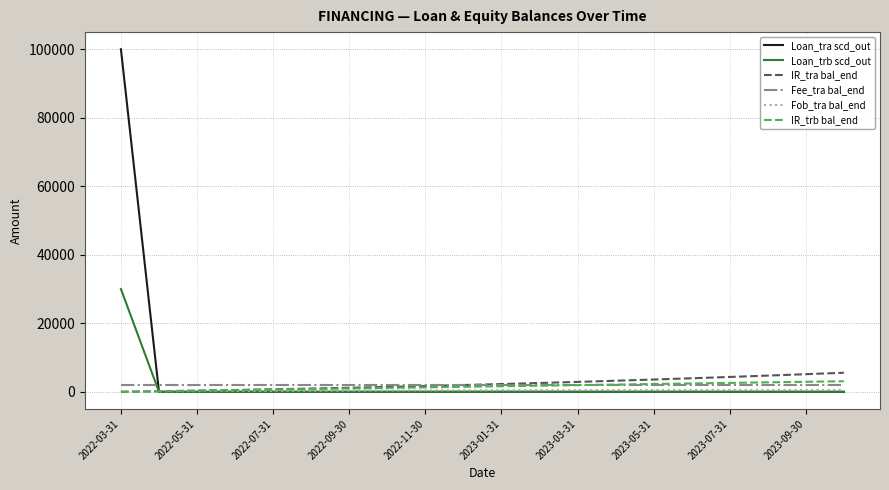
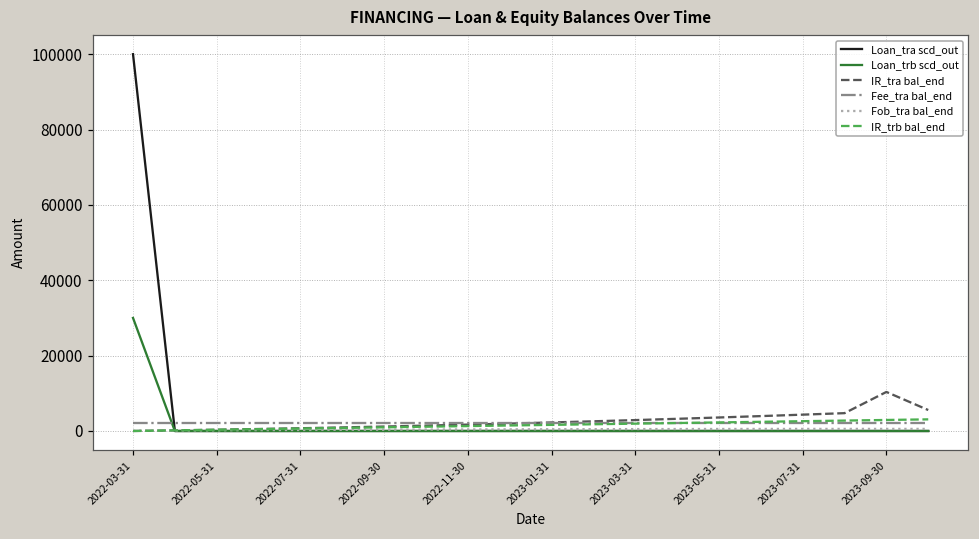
IR_tra bal_end, 2023-09-30: 5000 -> 10000
